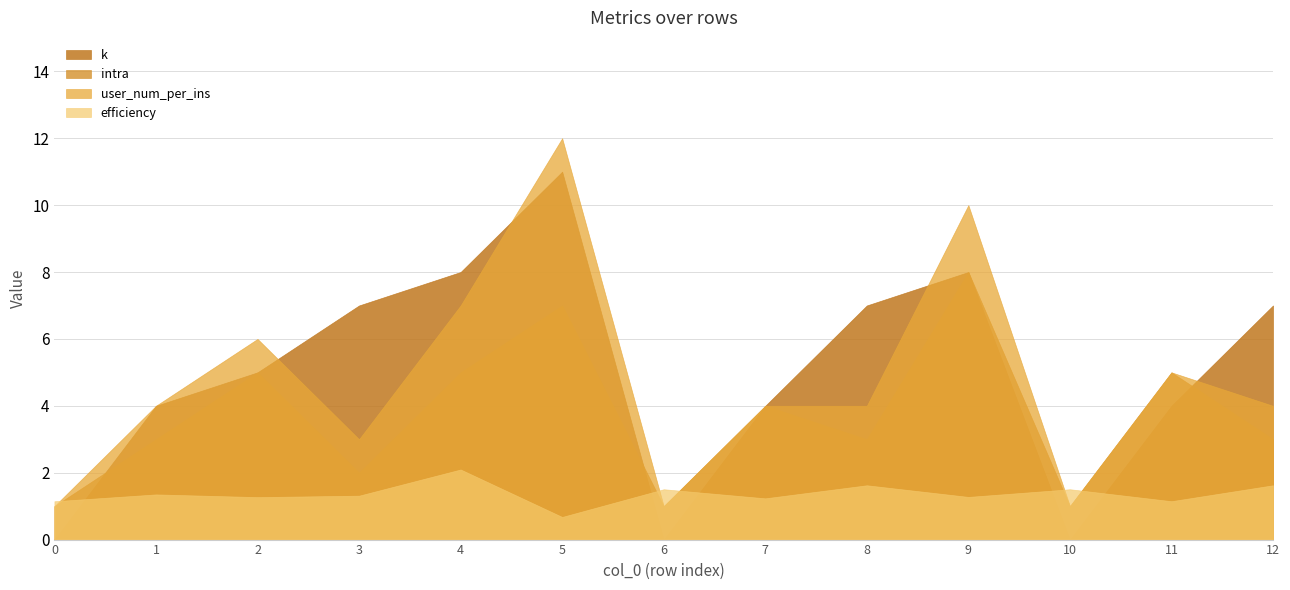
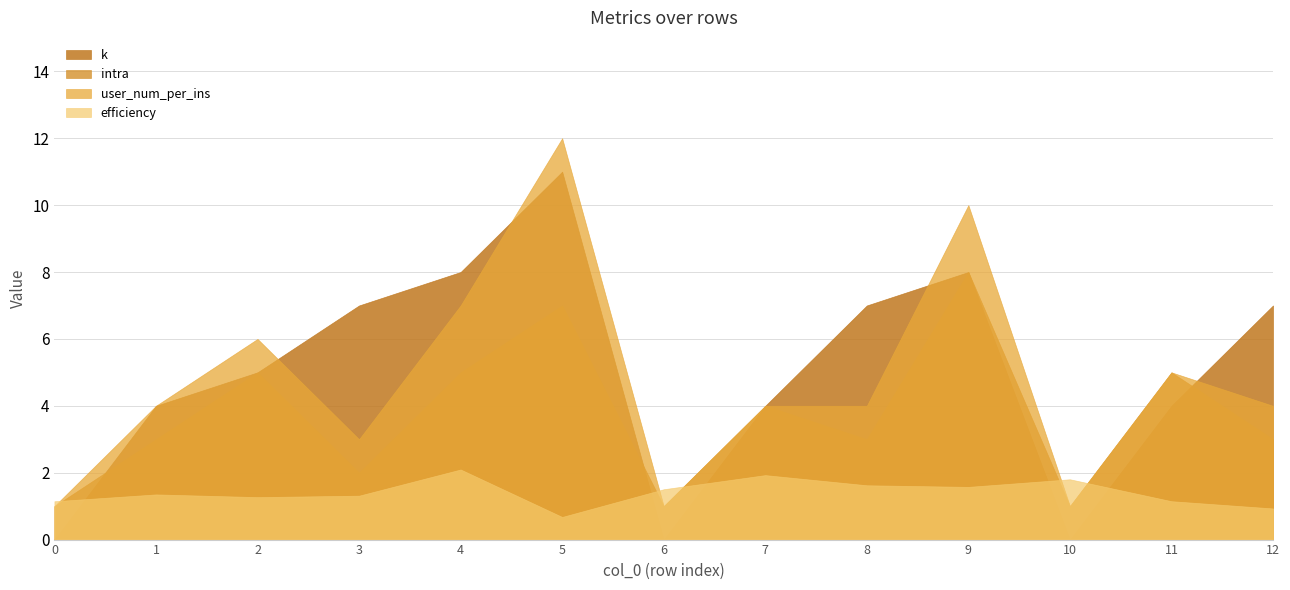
efficiency, 7: 1.2 -> 1.9
efficiency, 9: 1.3 -> 1.6
efficiency, 10: 1.5 -> 1.8
efficiency, 12: 1.6 -> 0.9
